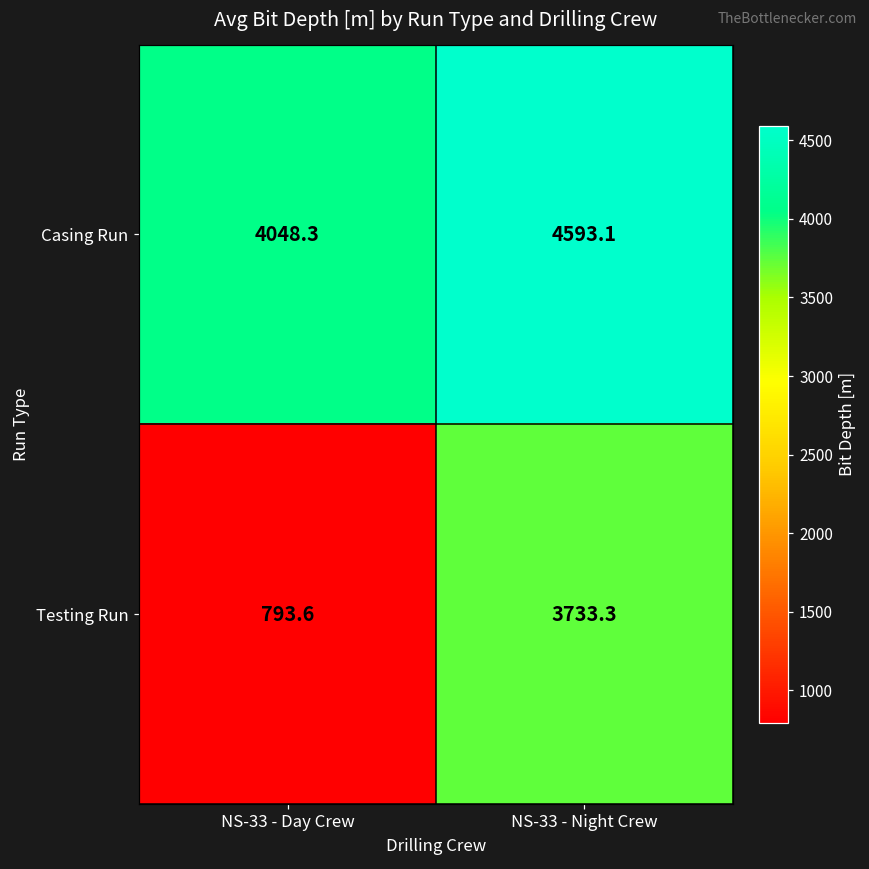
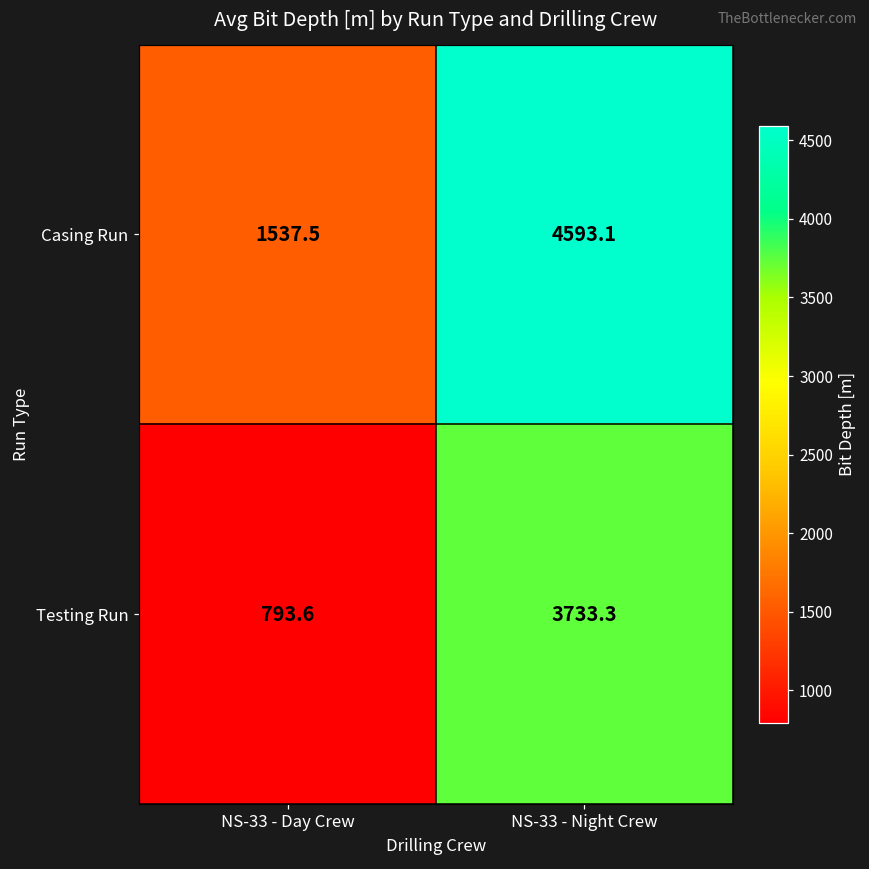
Casing Run, NS-33 - Day Crew: 4048.3 -> 1537.5
